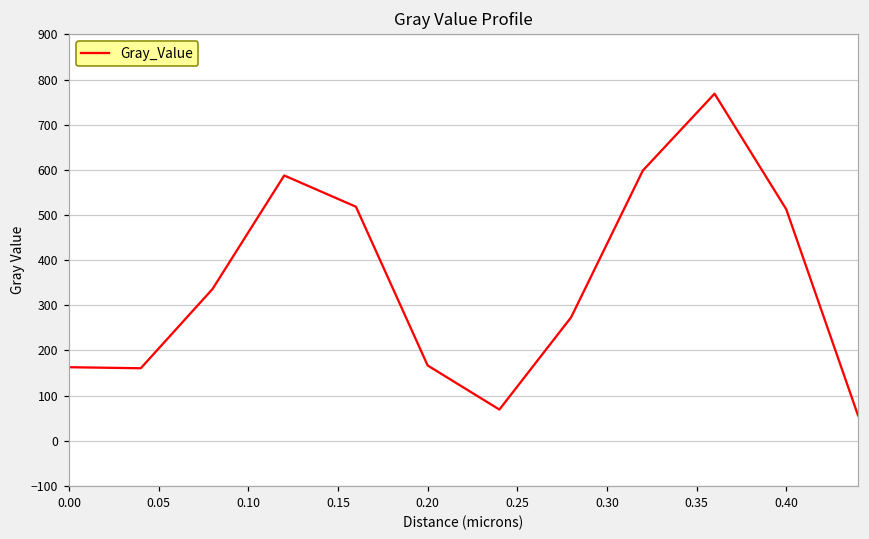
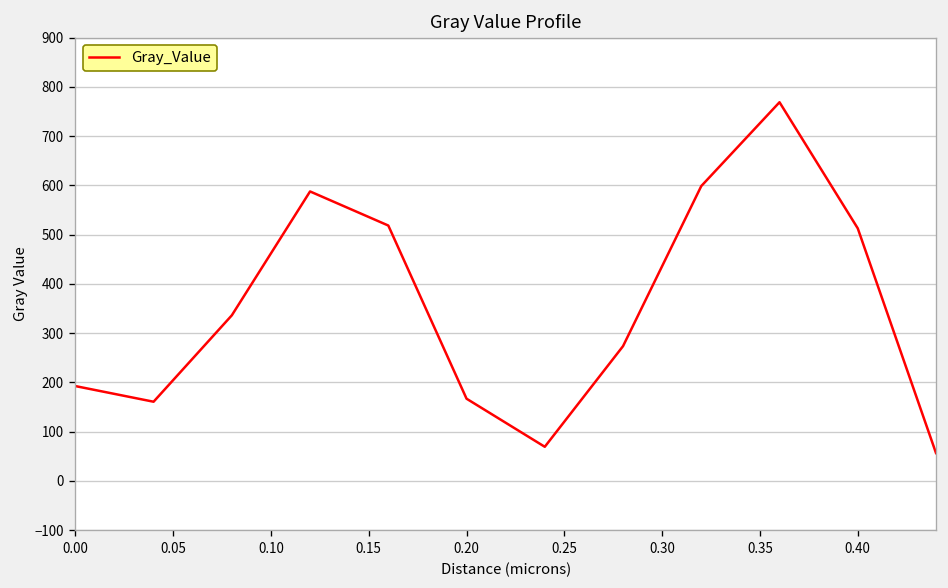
0.00: 160 -> 190
